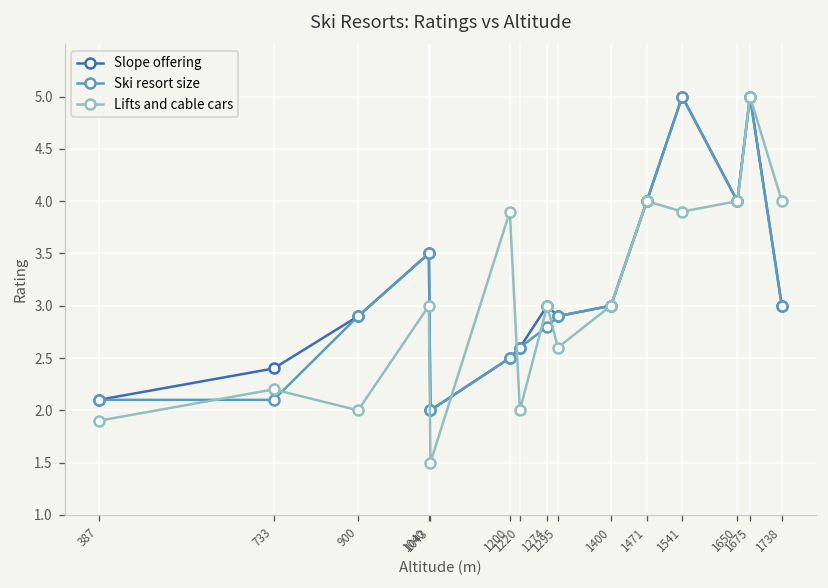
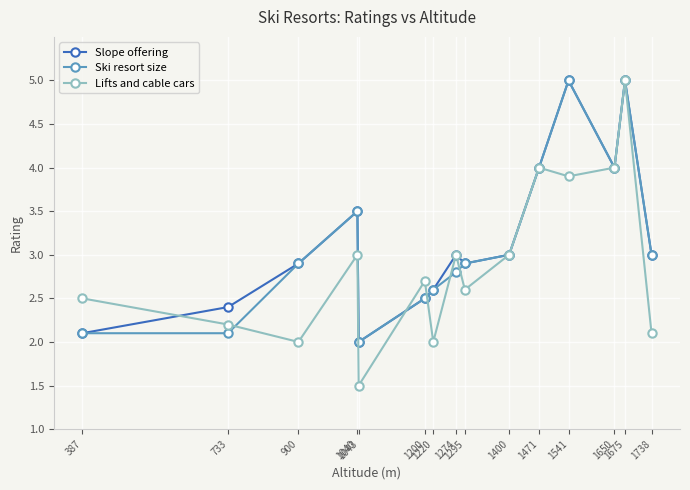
Lifts and cable cars, 387: 1.9 -> 2.5
Lifts and cable cars, 1200: 3.9 -> 2.7
Lifts and cable cars, 1738: 4.0 -> 2.1
